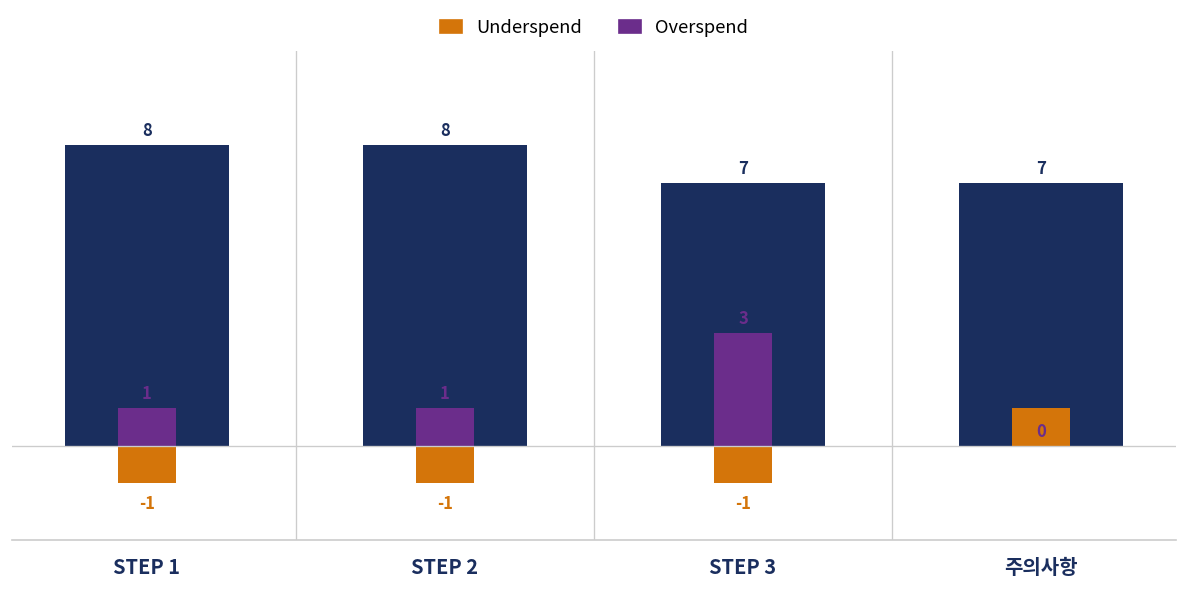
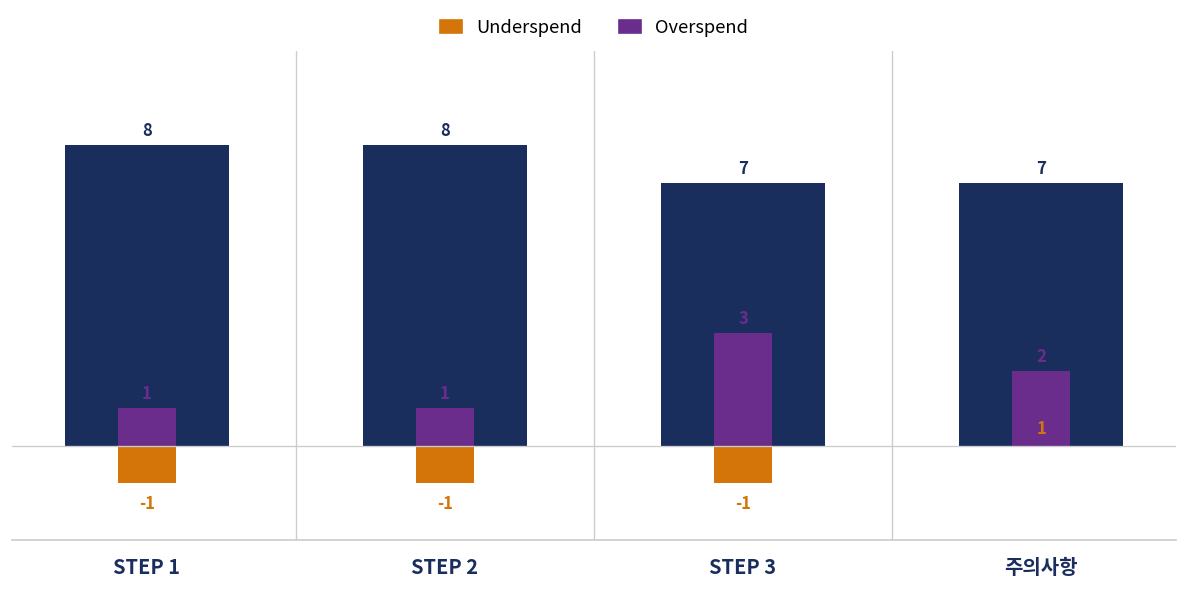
Overspend, 주의사항: 0 -> 2
